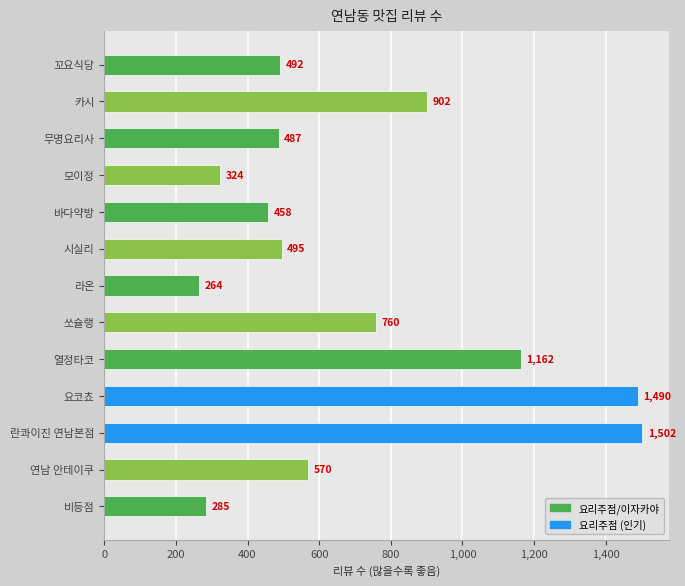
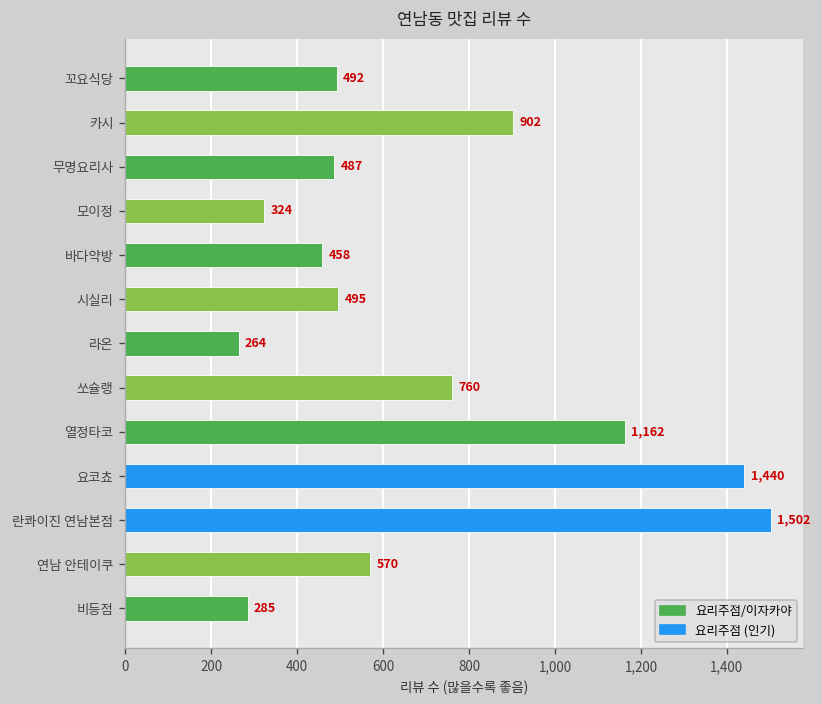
요코쵸: 1,490 -> 1,440
